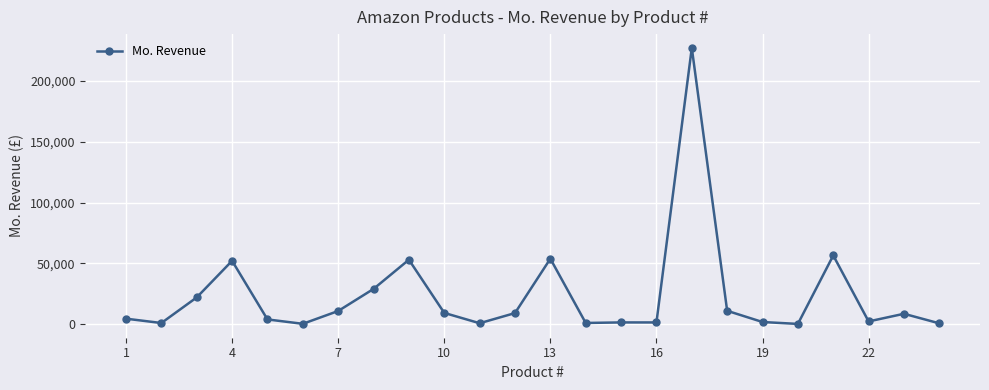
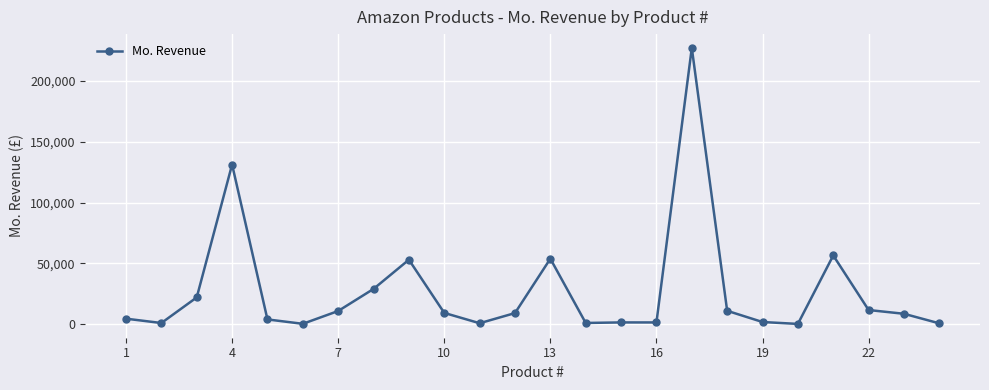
4: 52,000 -> 131,000
22: 2,000 -> 12,000
